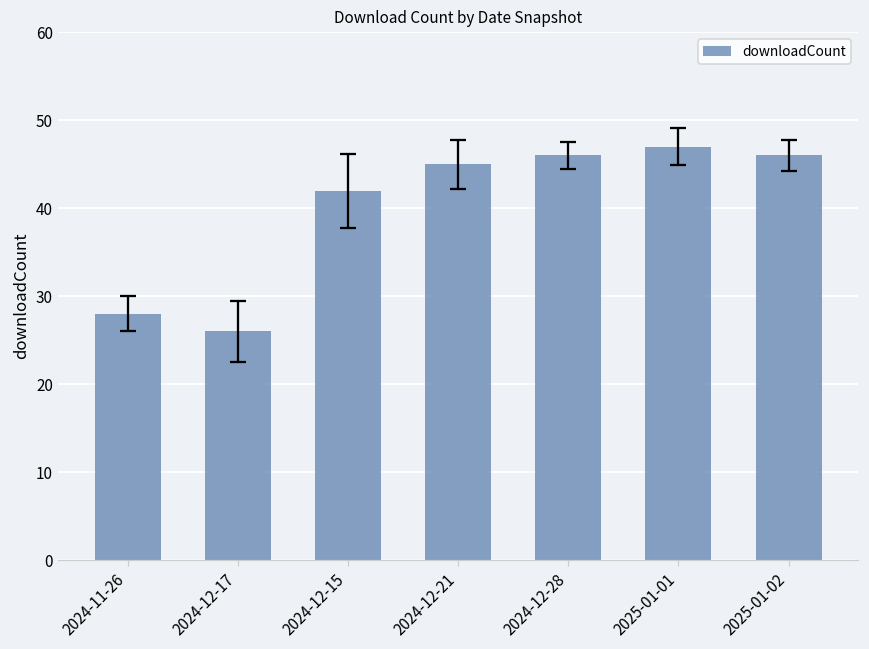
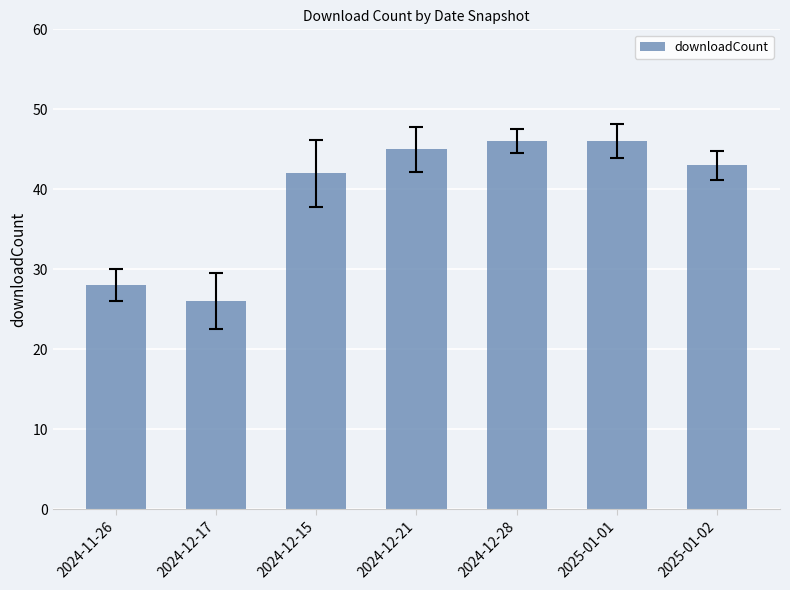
downloadCount, 2025-01-01: 47 -> 46
downloadCount, 2025-01-02: 46 -> 43
